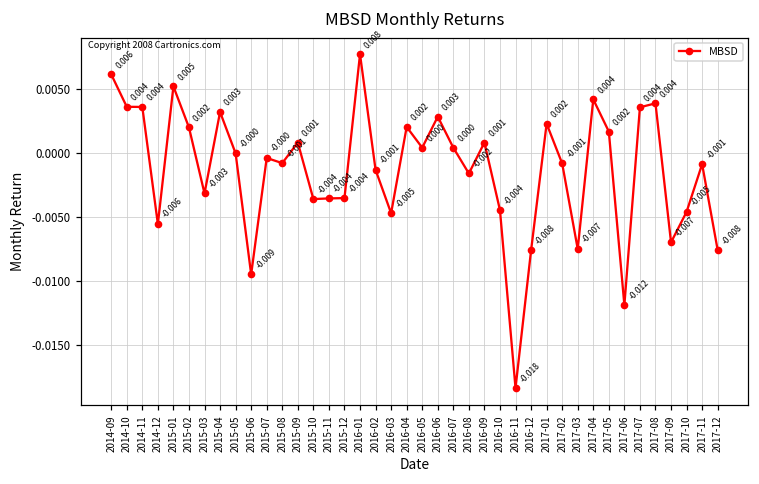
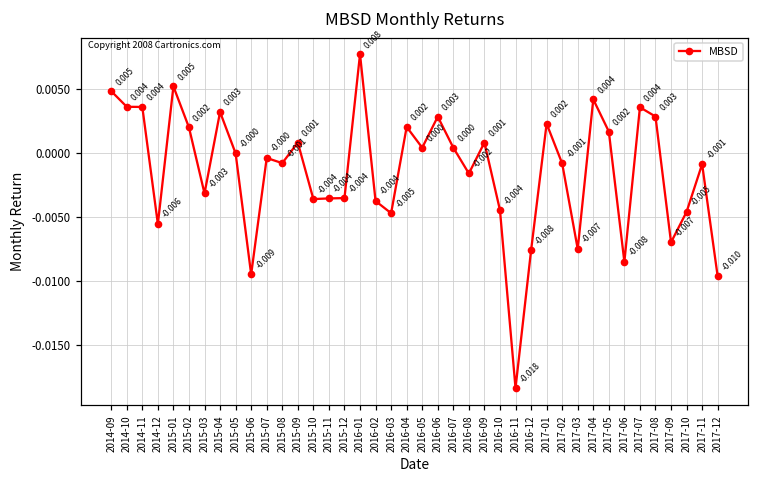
2014-09: 0.006 -> 0.005
2016-02: -0.001 -> -0.004
2017-06: -0.012 -> -0.008
2017-08: 0.004 -> 0.003
2017-12: -0.008 -> -0.010
